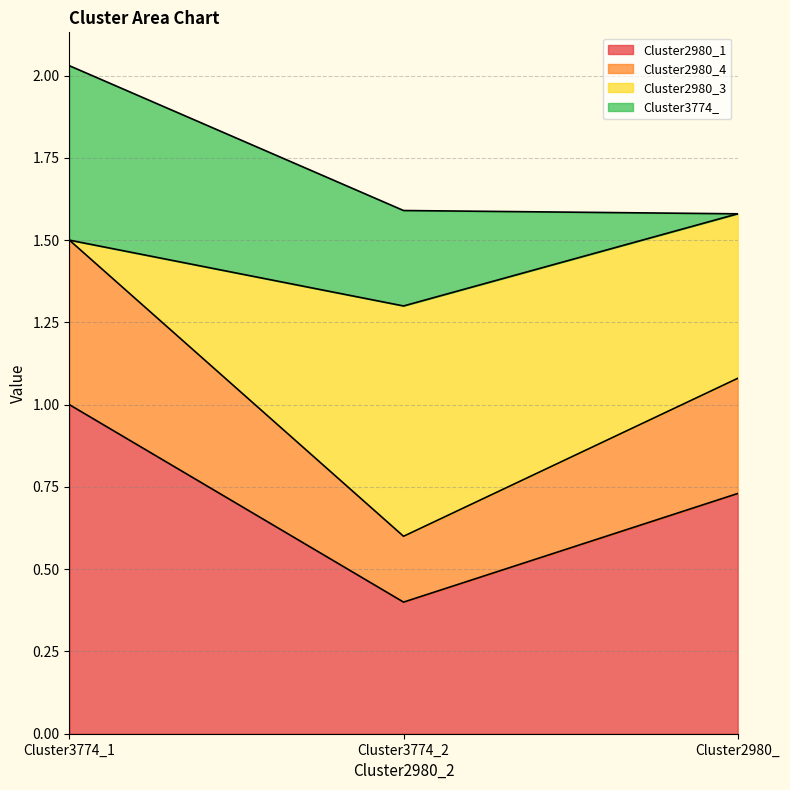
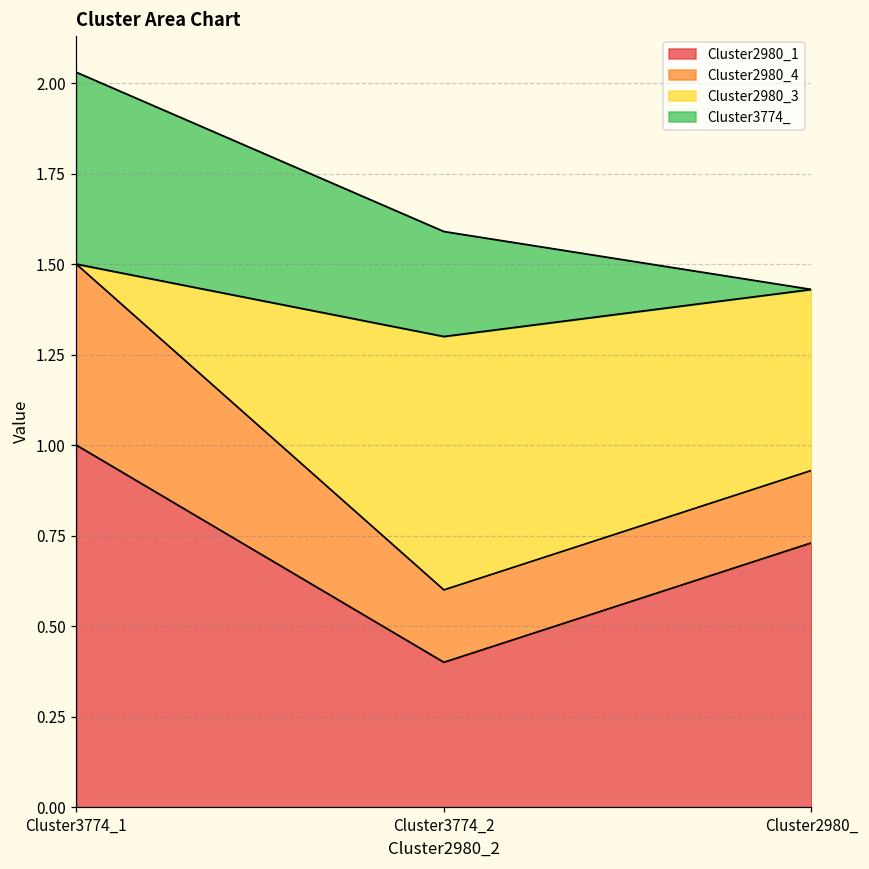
Cluster2980_4, Cluster2980_: 0.35 -> 0.20
